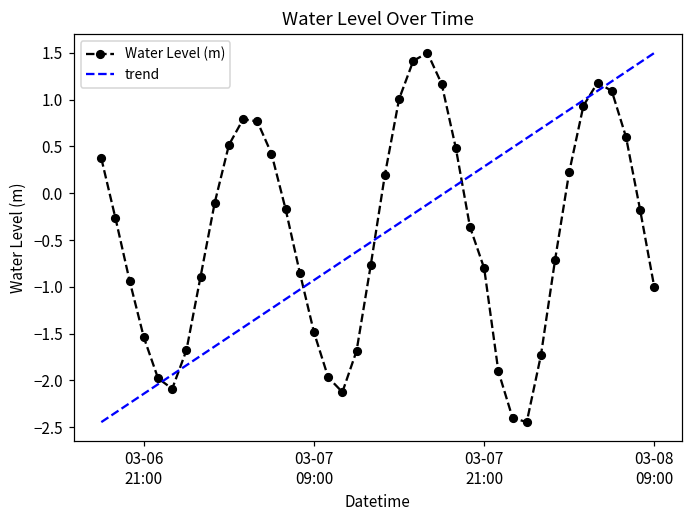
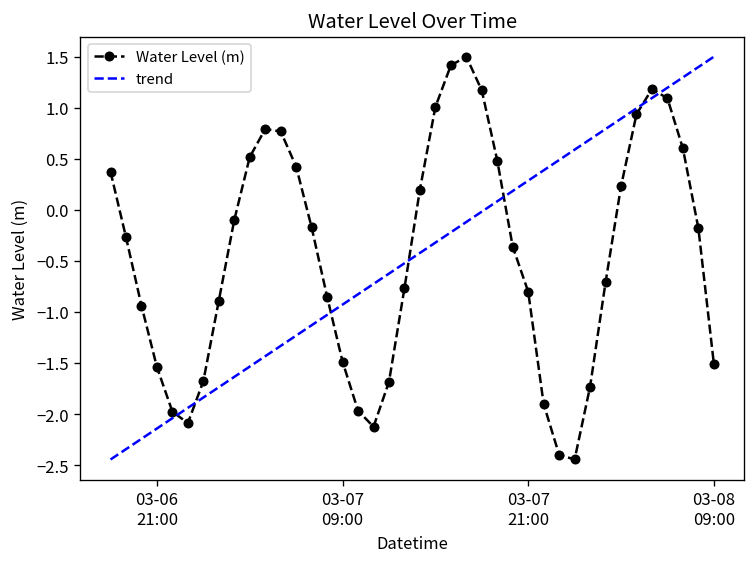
Water Level (m), 03-08 09:00: -1.0 -> -1.5
